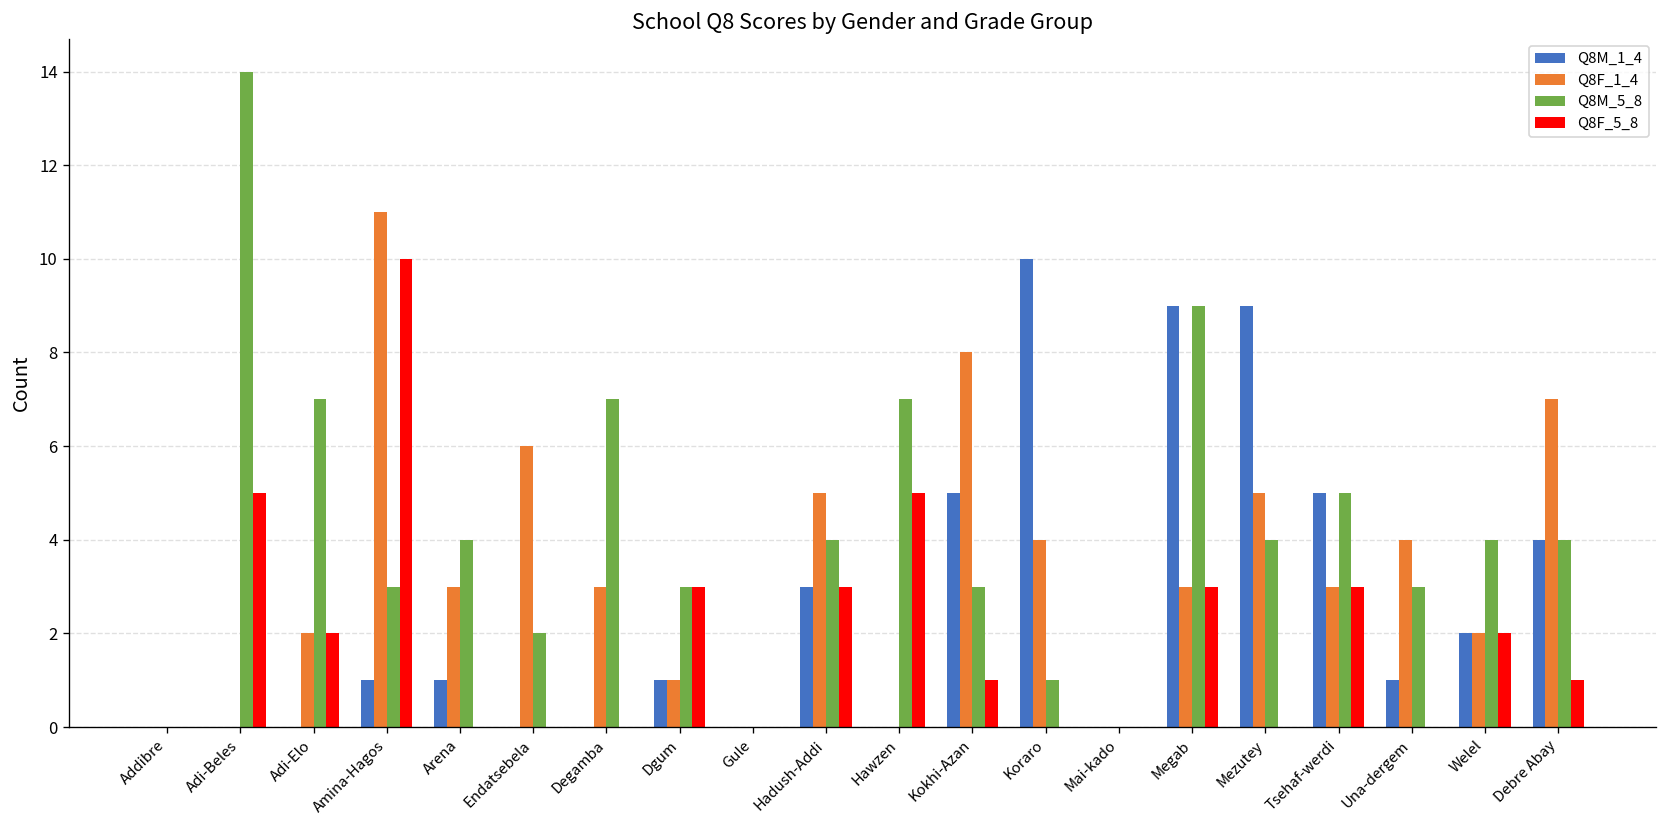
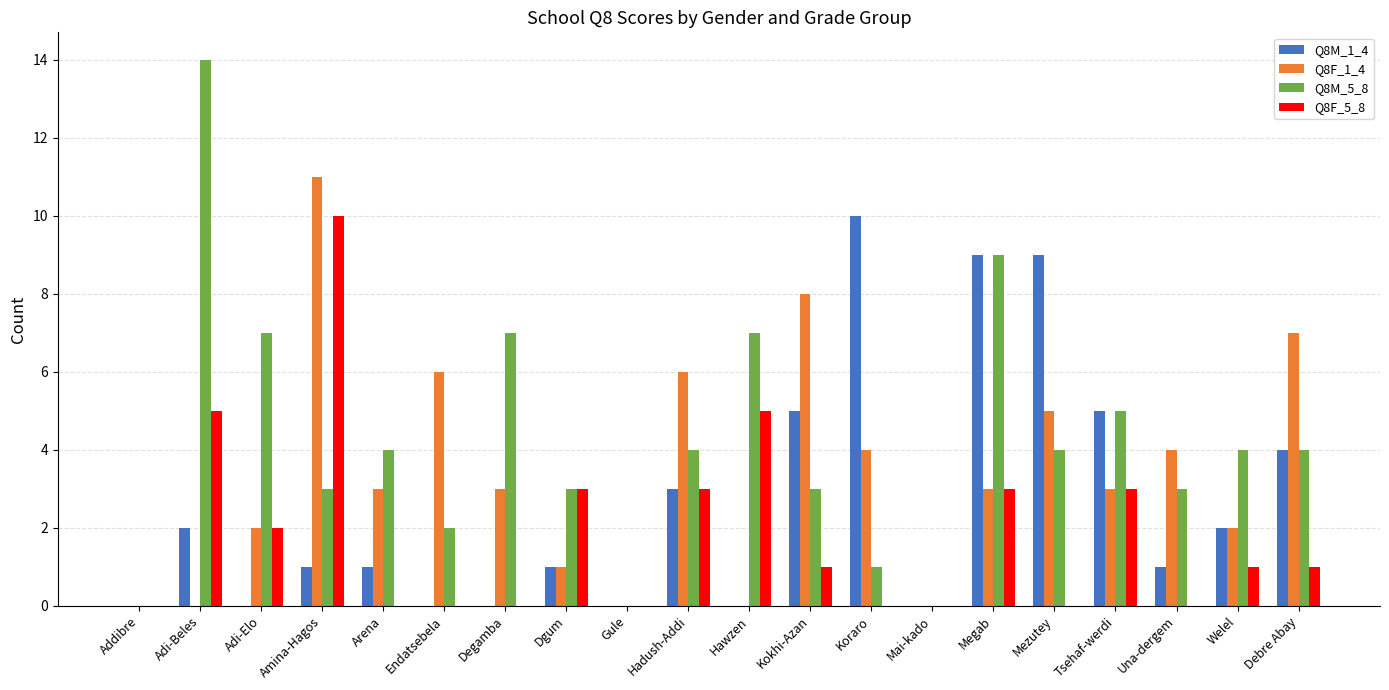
Q8M_1_4, Adi-Beles: 0 -> 2
Q8F_1_4, Hadush-Addi: 5 -> 6
Q8F_5_8, Welel: 2 -> 1
